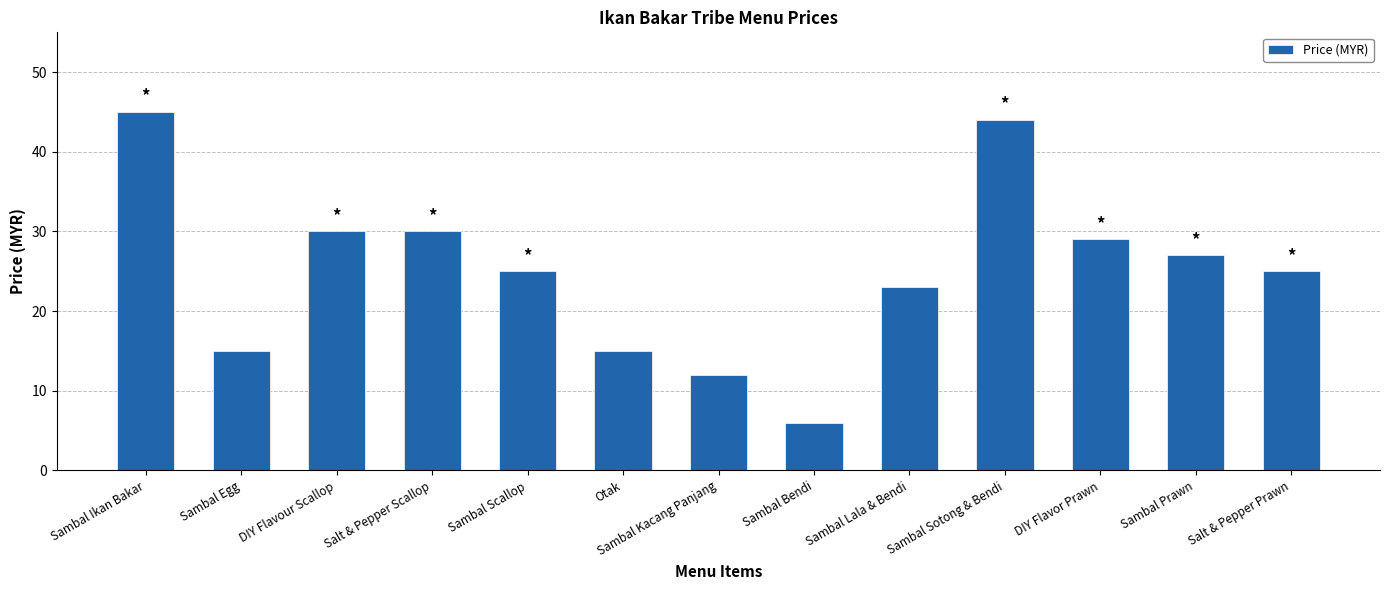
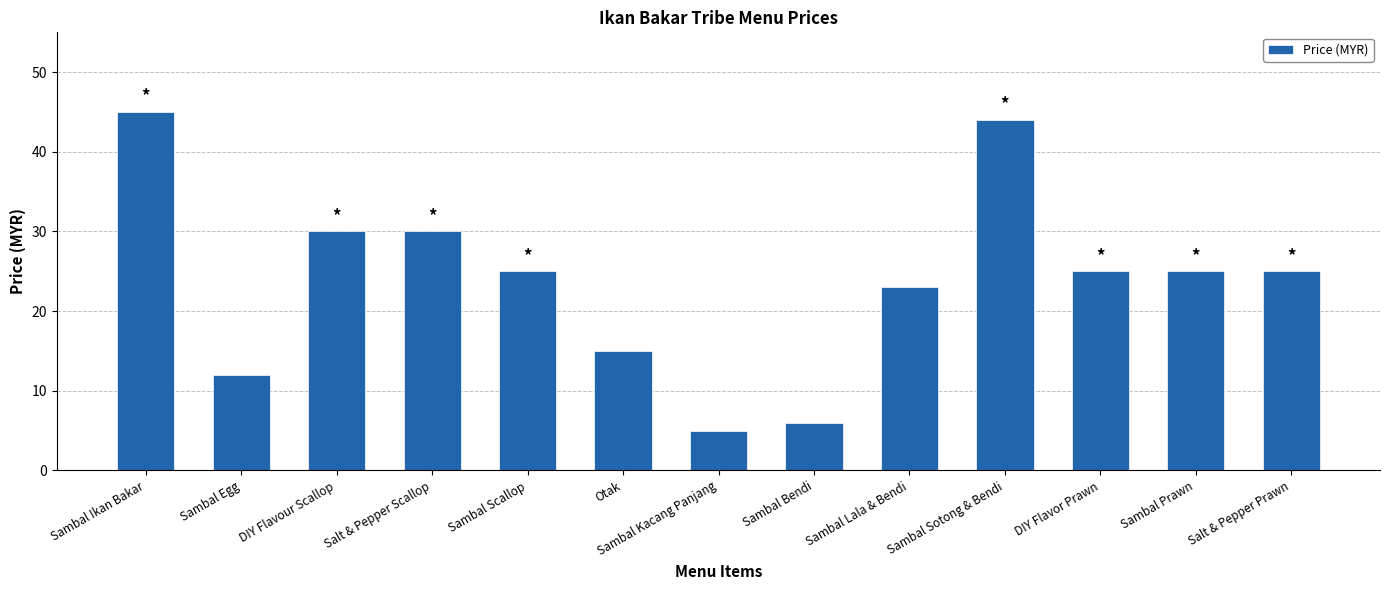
Sambal Egg: 15 -> 12
Sambal Kacang Panjang: 12 -> 5
DIY Flavor Prawn: 29 -> 25
Sambal Prawn: 27 -> 25
